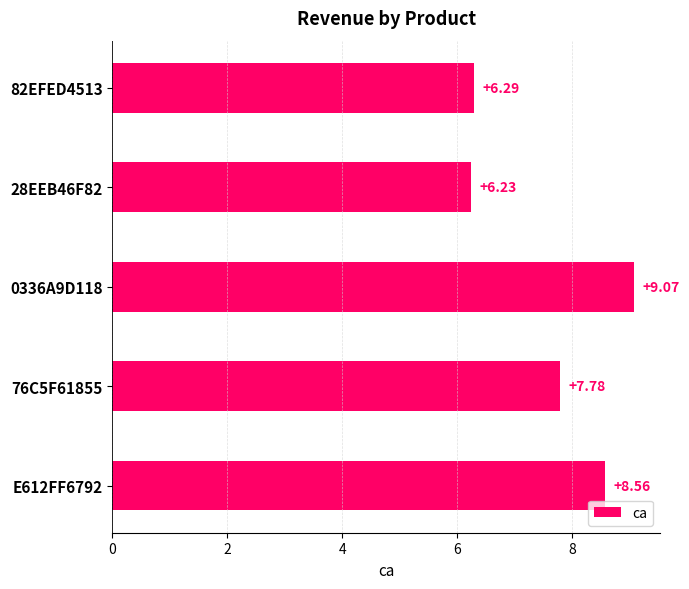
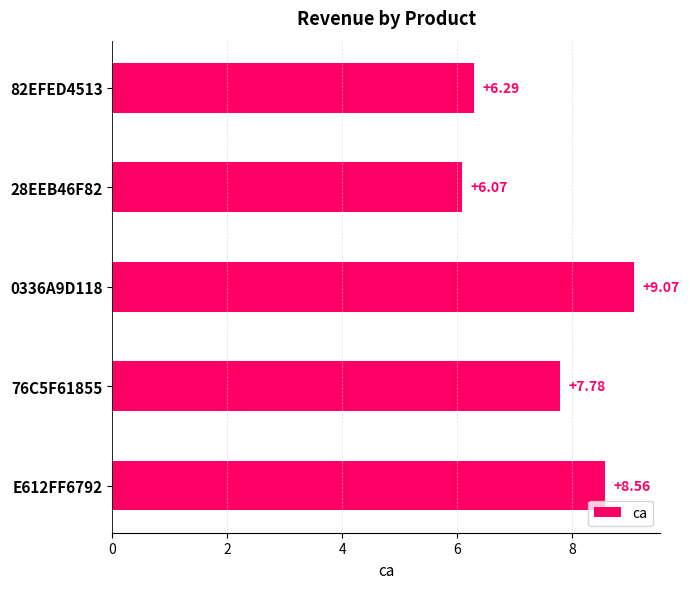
28EEB46F82: +6.23 -> +6.07
